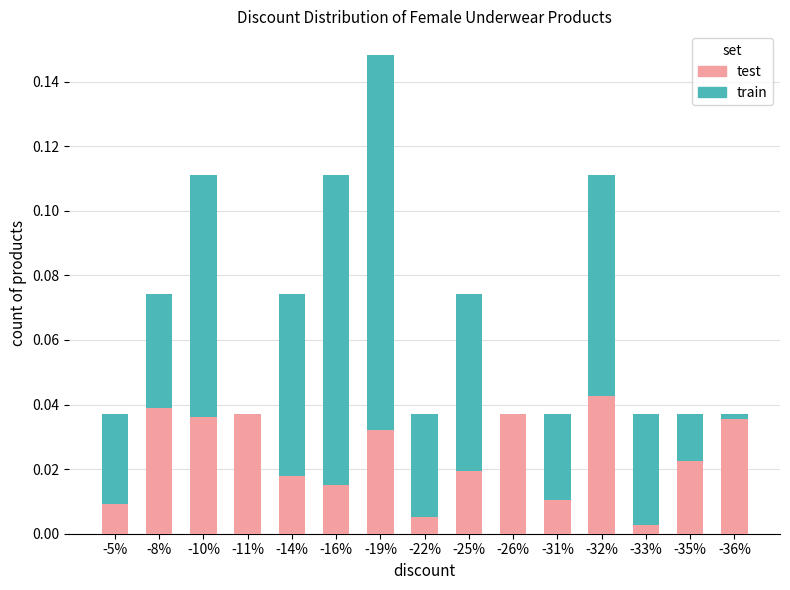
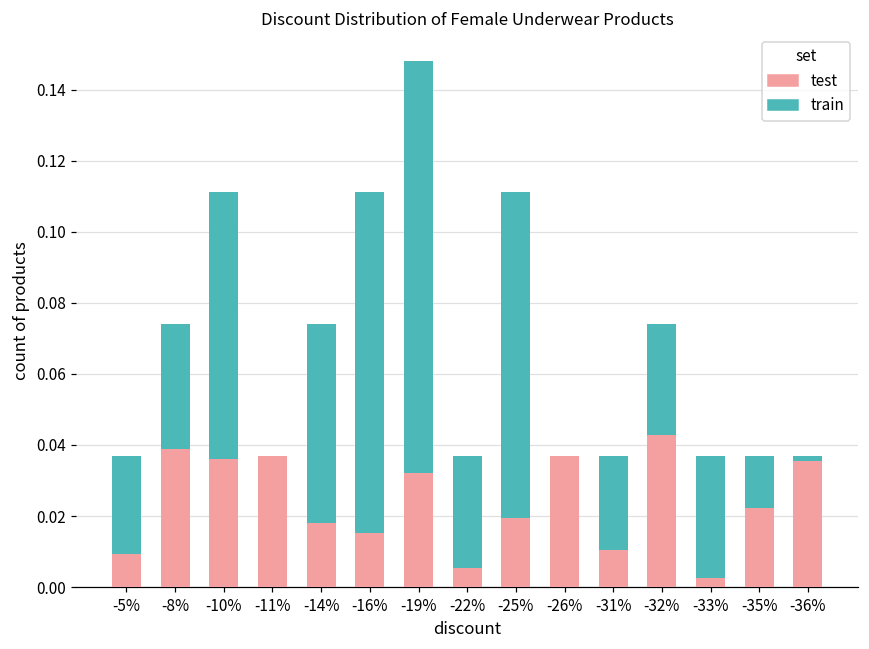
train, -25%: 0.074 -> 0.111
train, -32%: 0.111 -> 0.074
